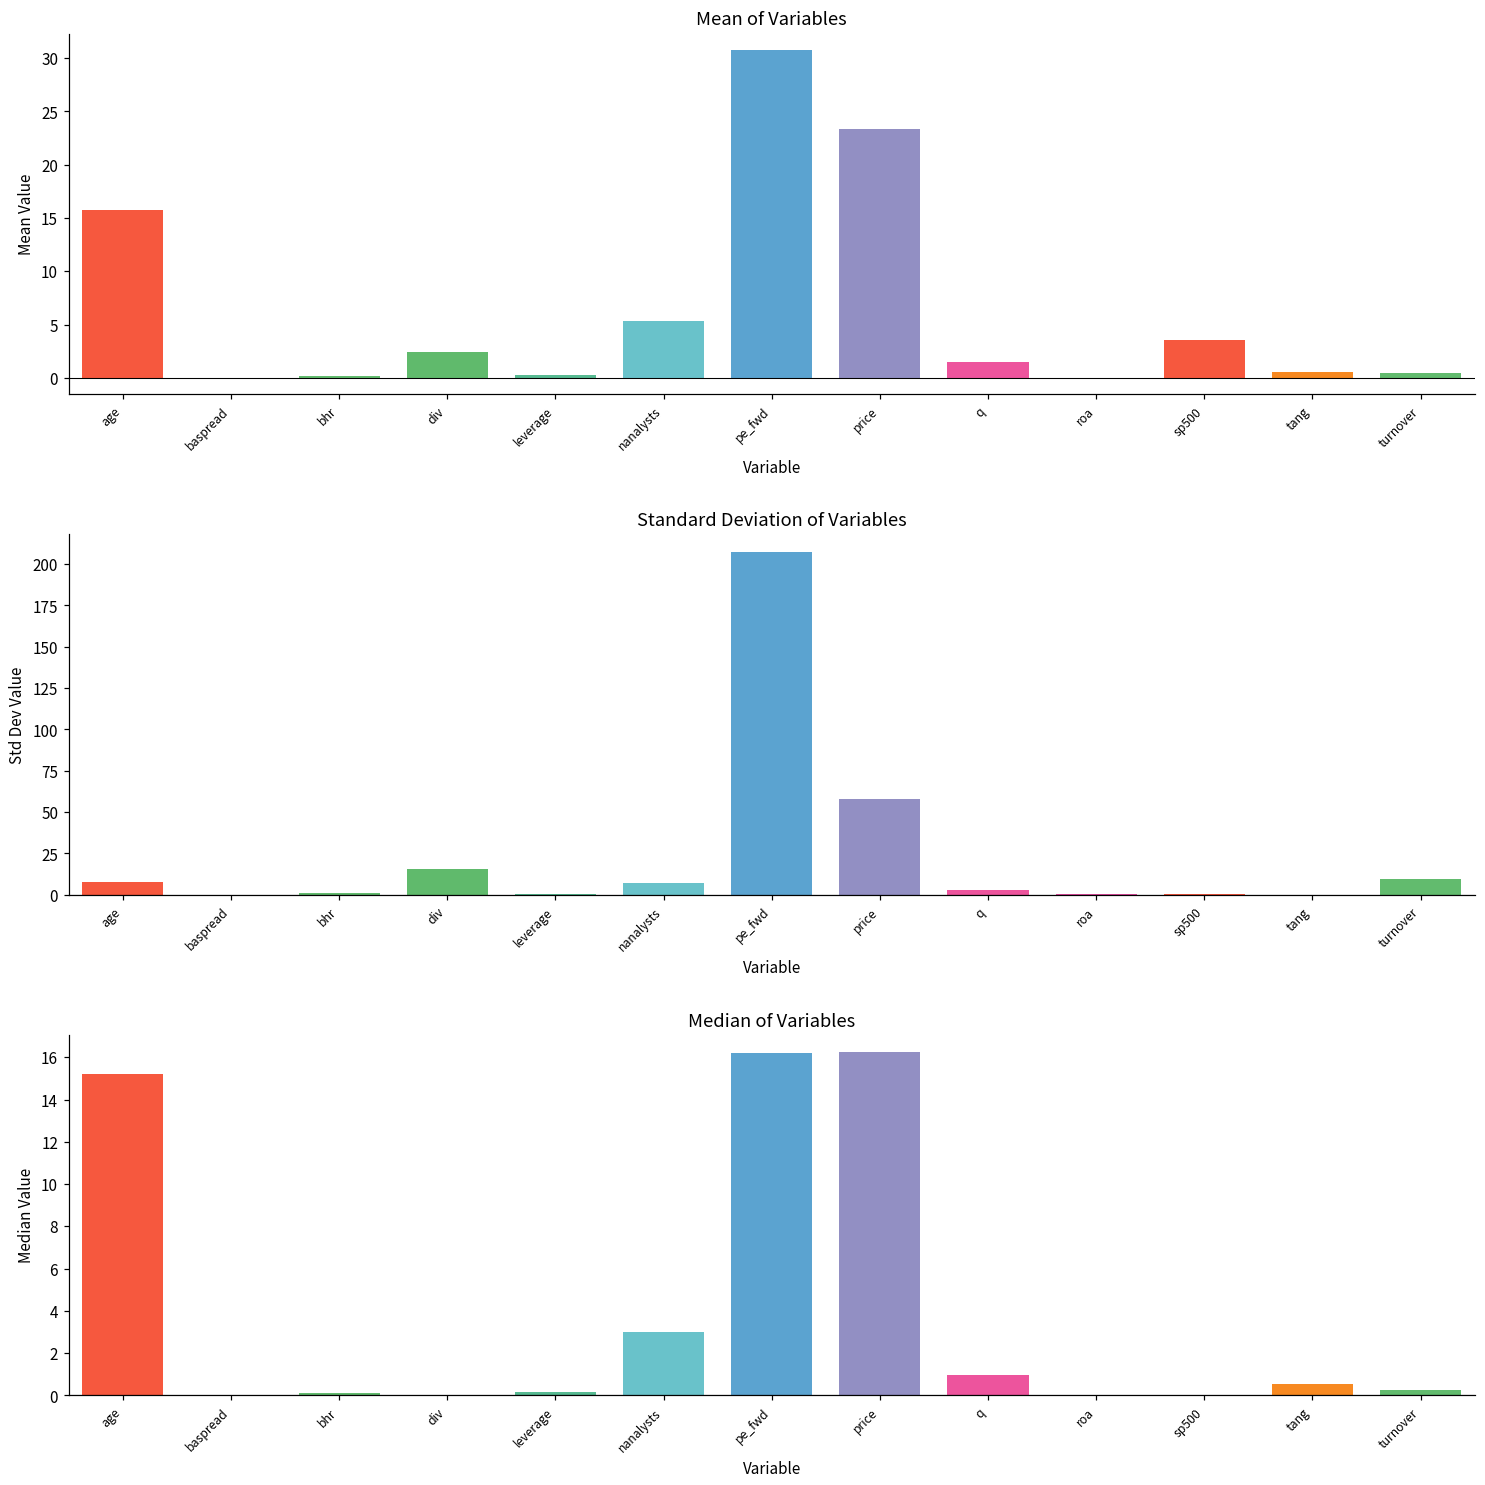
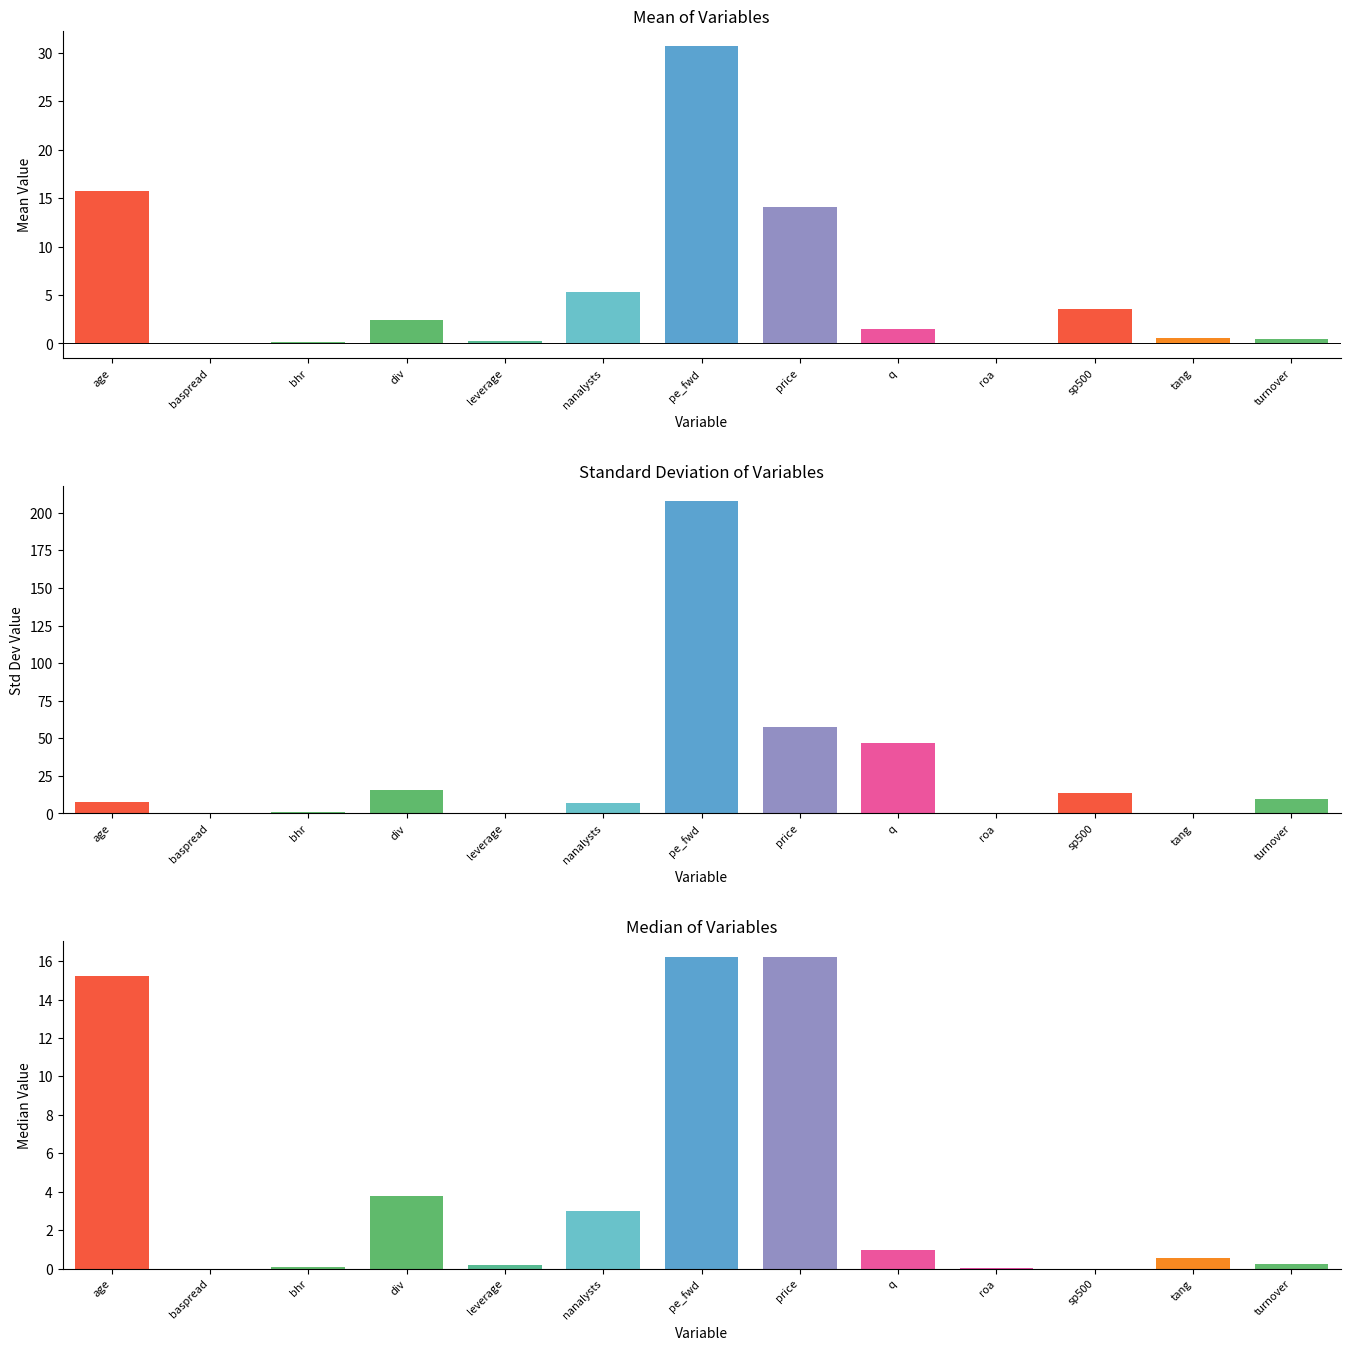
Mean of Variables, price: 23 -> 14
Standard Deviation of Variables, q: 3 -> 47
Standard Deviation of Variables, sp500: 0 -> 14
Median of Variables, div: 0.0 -> 3.8
